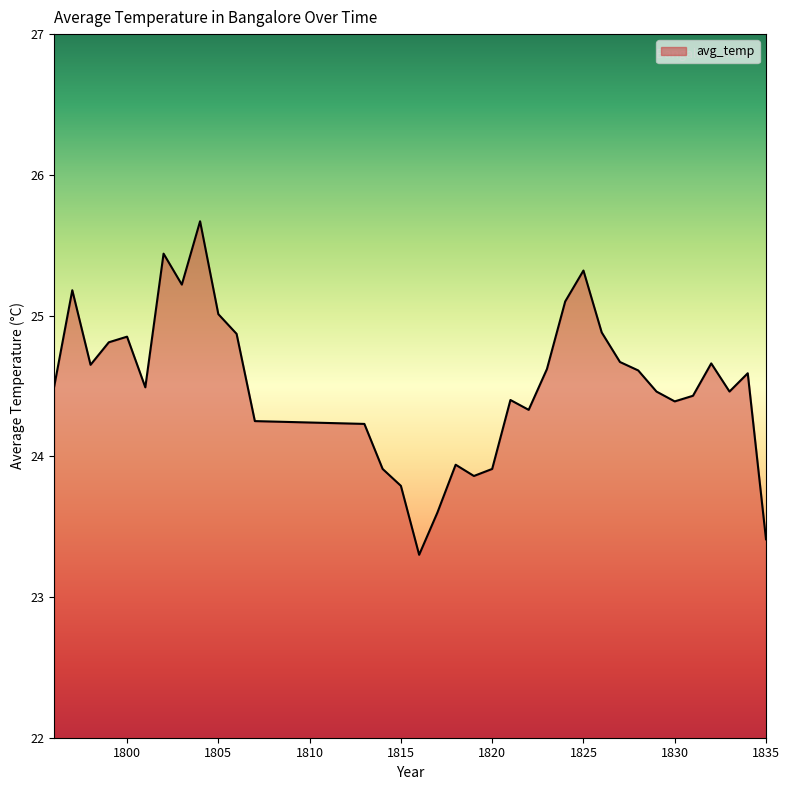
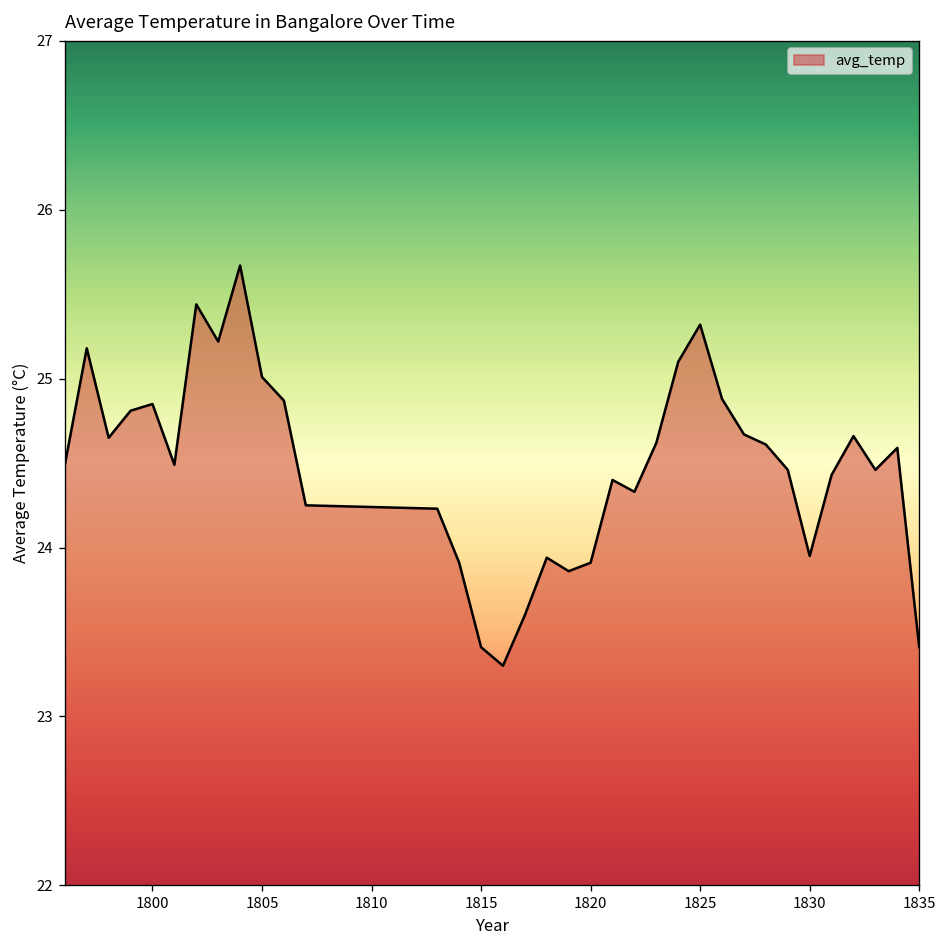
1815: 23.79 -> 23.41
1830: 24.39 -> 23.95
